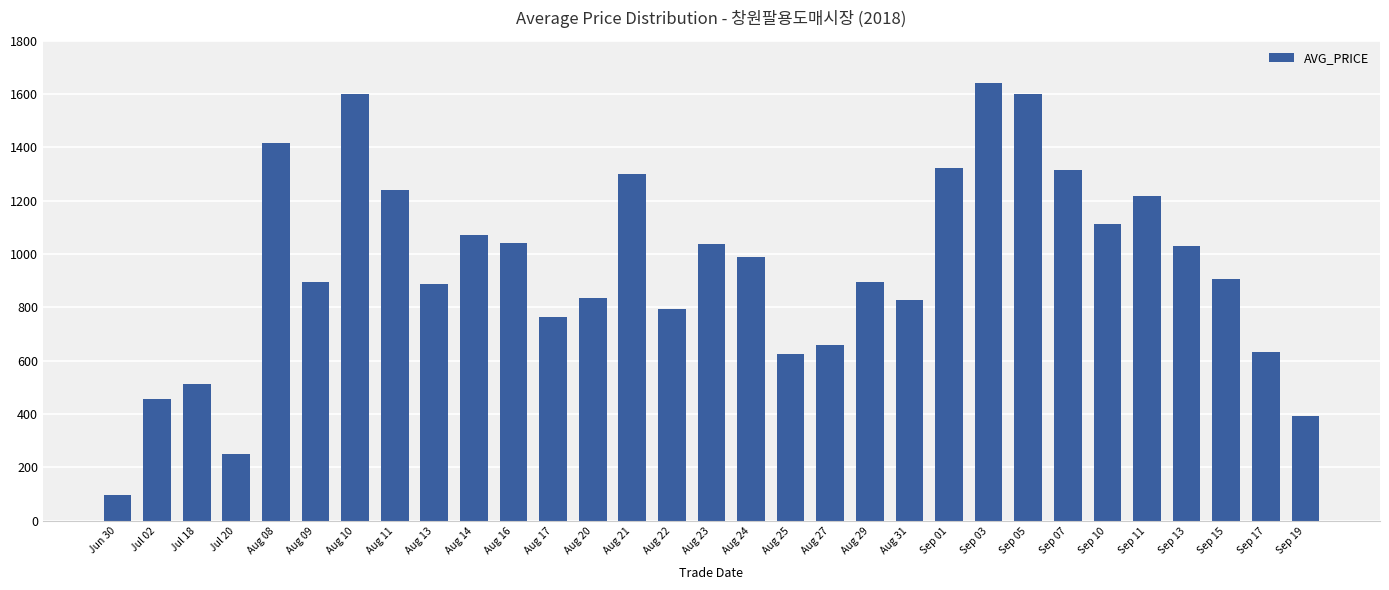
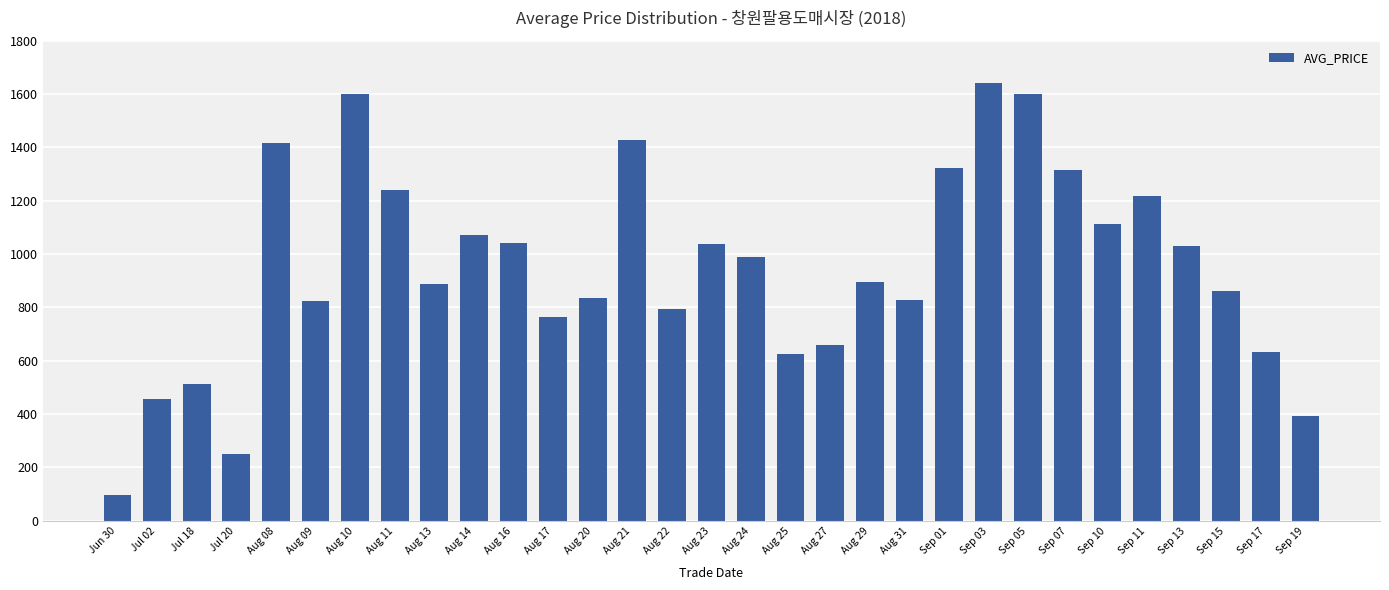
Aug 09: 900 -> 820
Aug 21: 1300 -> 1430
Sep 15: 910 -> 860
